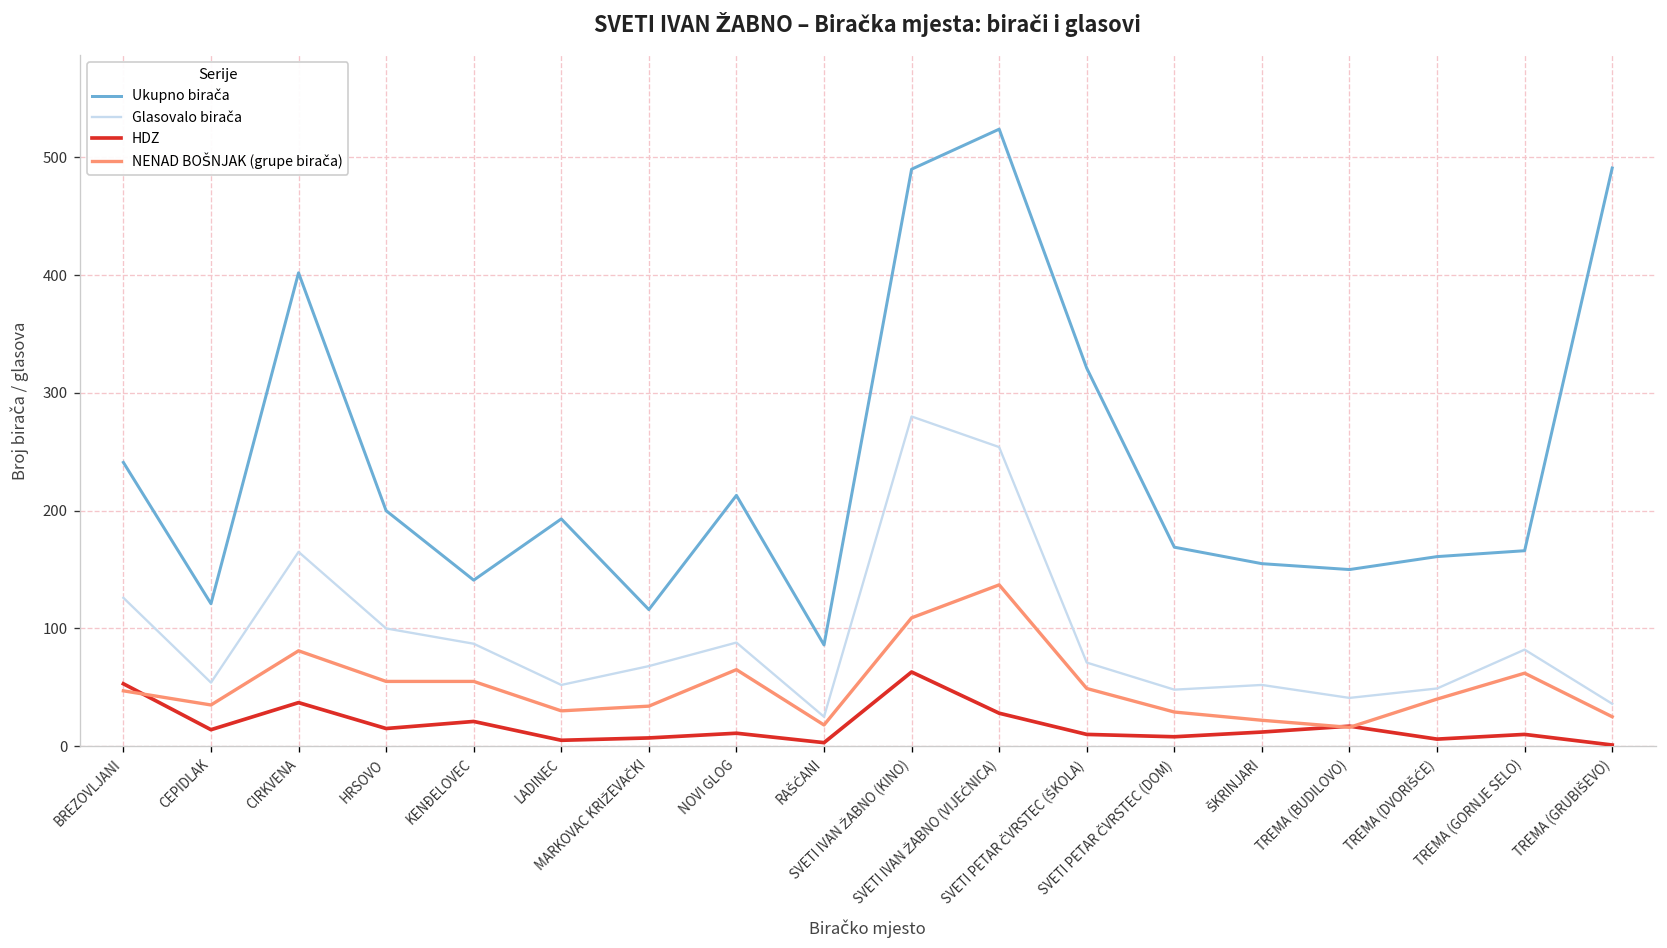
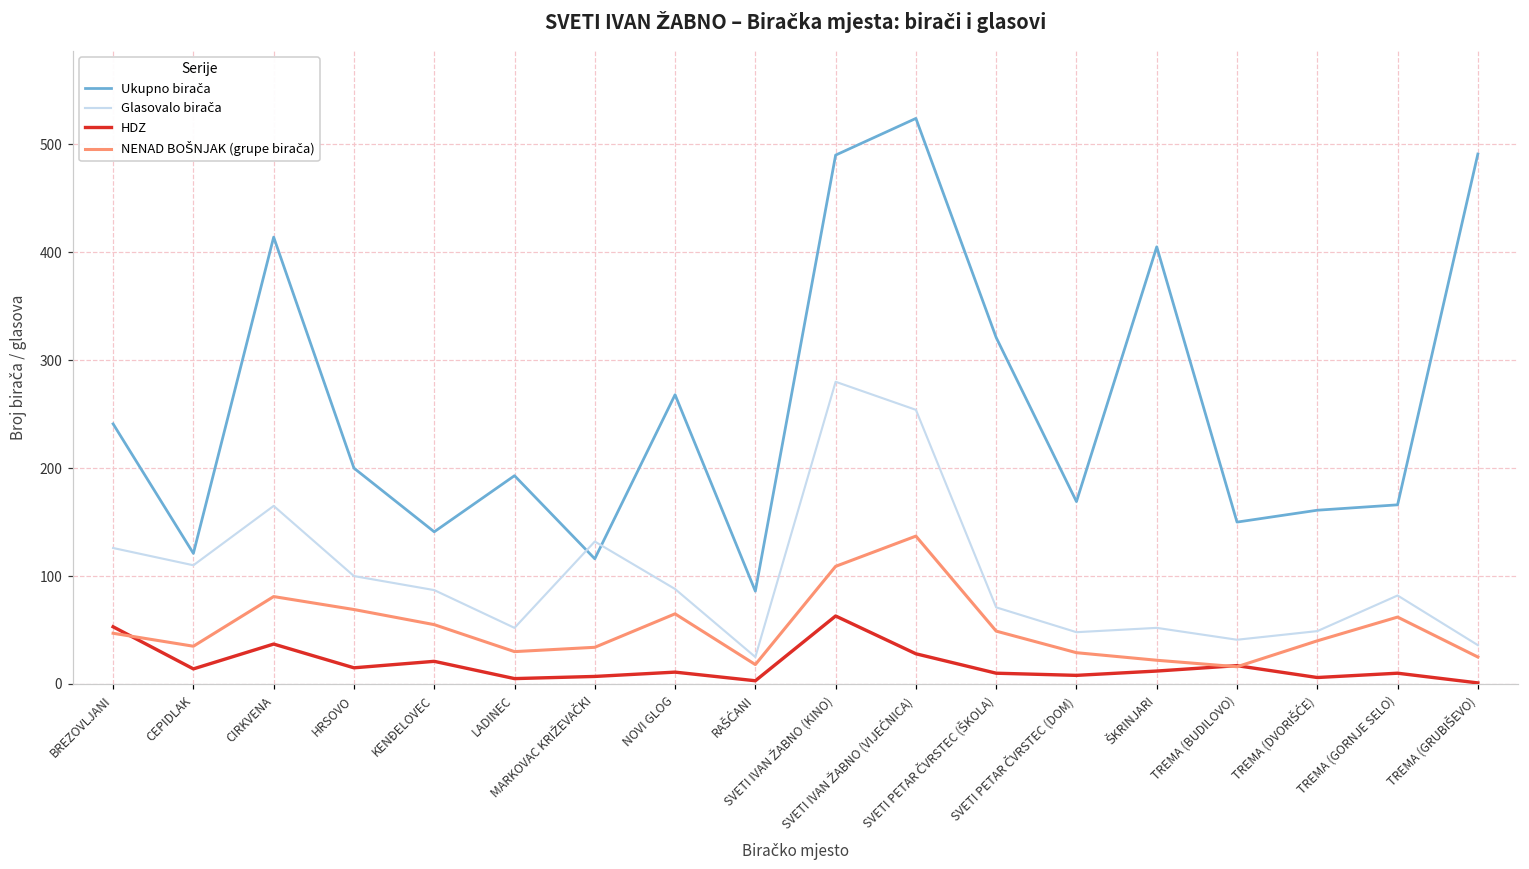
Glasovalo birača, CEPIDLAK: 50 -> 110
Ukupno birača, CIRKVENA: 400 -> 410
NENAD BOŠNJAK (grupe birača), HRSOVO: 60 -> 70
Glasovalo birača, MARKOVAC KRIŽEVAČKI: 70 -> 130
Ukupno birača, NOVI GLOG: 210 -> 270
Ukupno birača, ŠKRINJARI: 160 -> 410
